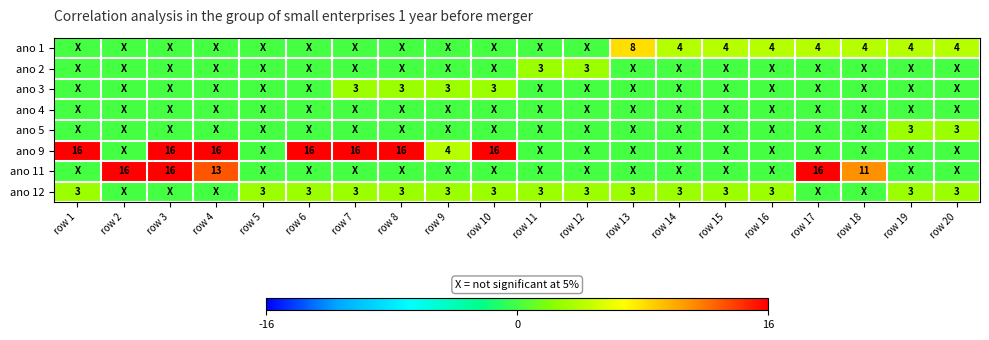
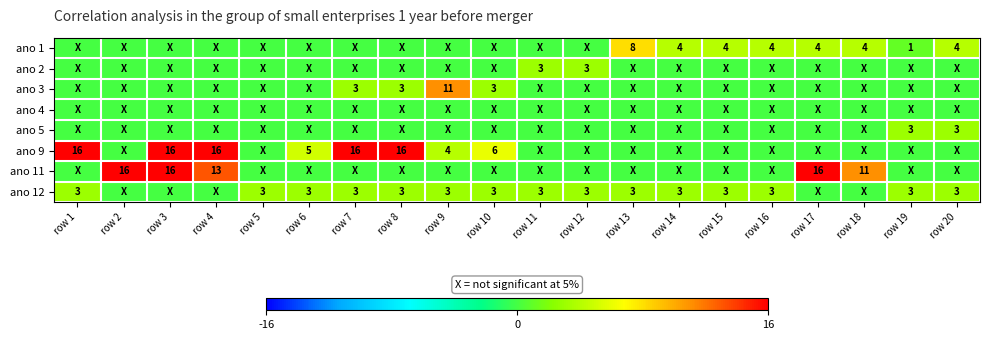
ano 1, row 19: 4 -> 1
ano 3, row 9: 3 -> 11
ano 9, row 6: 16 -> 5
ano 9, row 10: 16 -> 6
